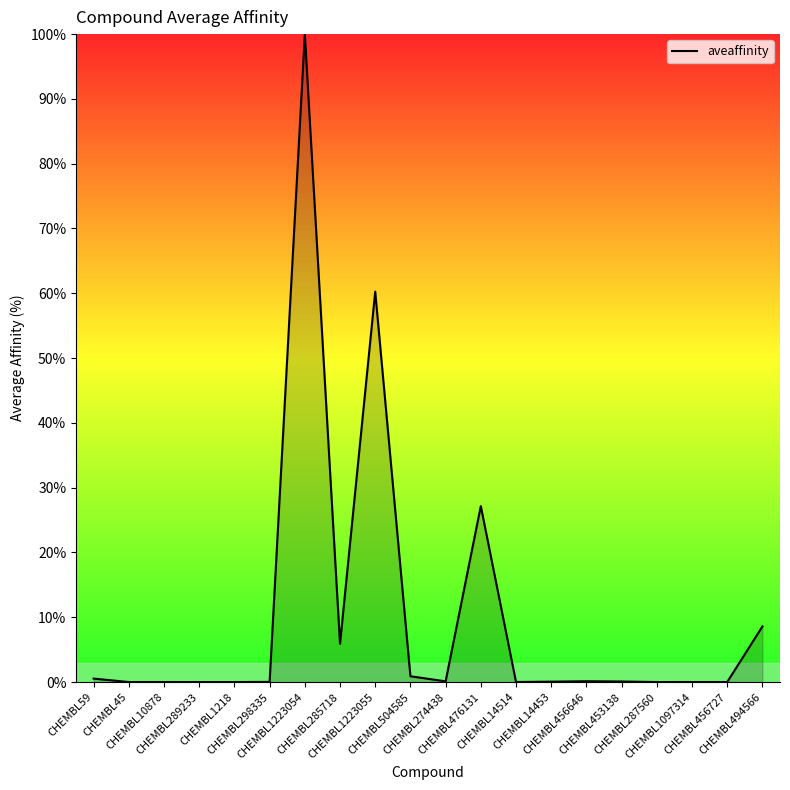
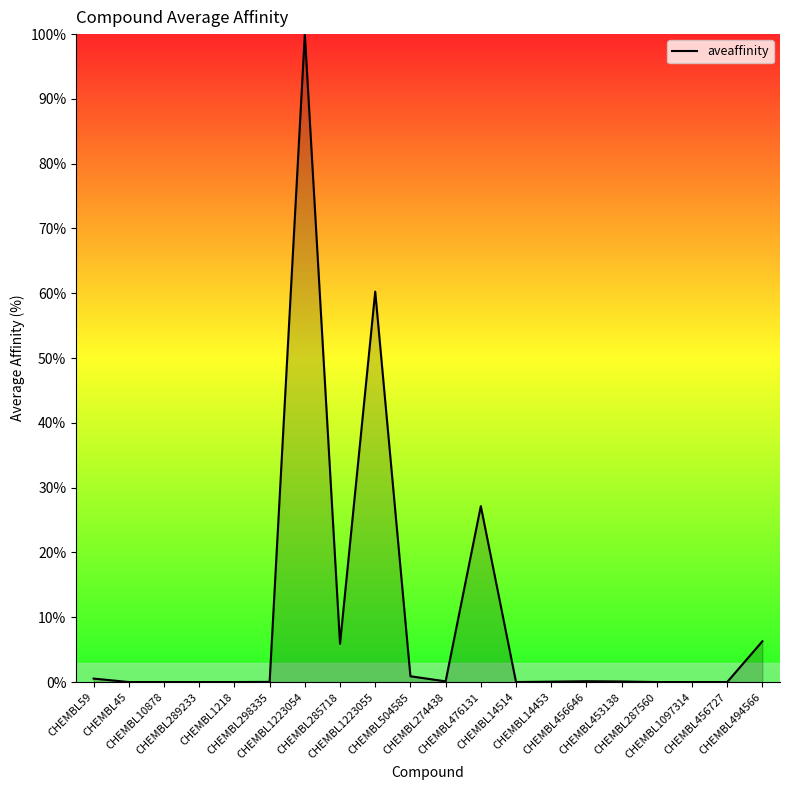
CHEMBL494566: 9% -> 6%
